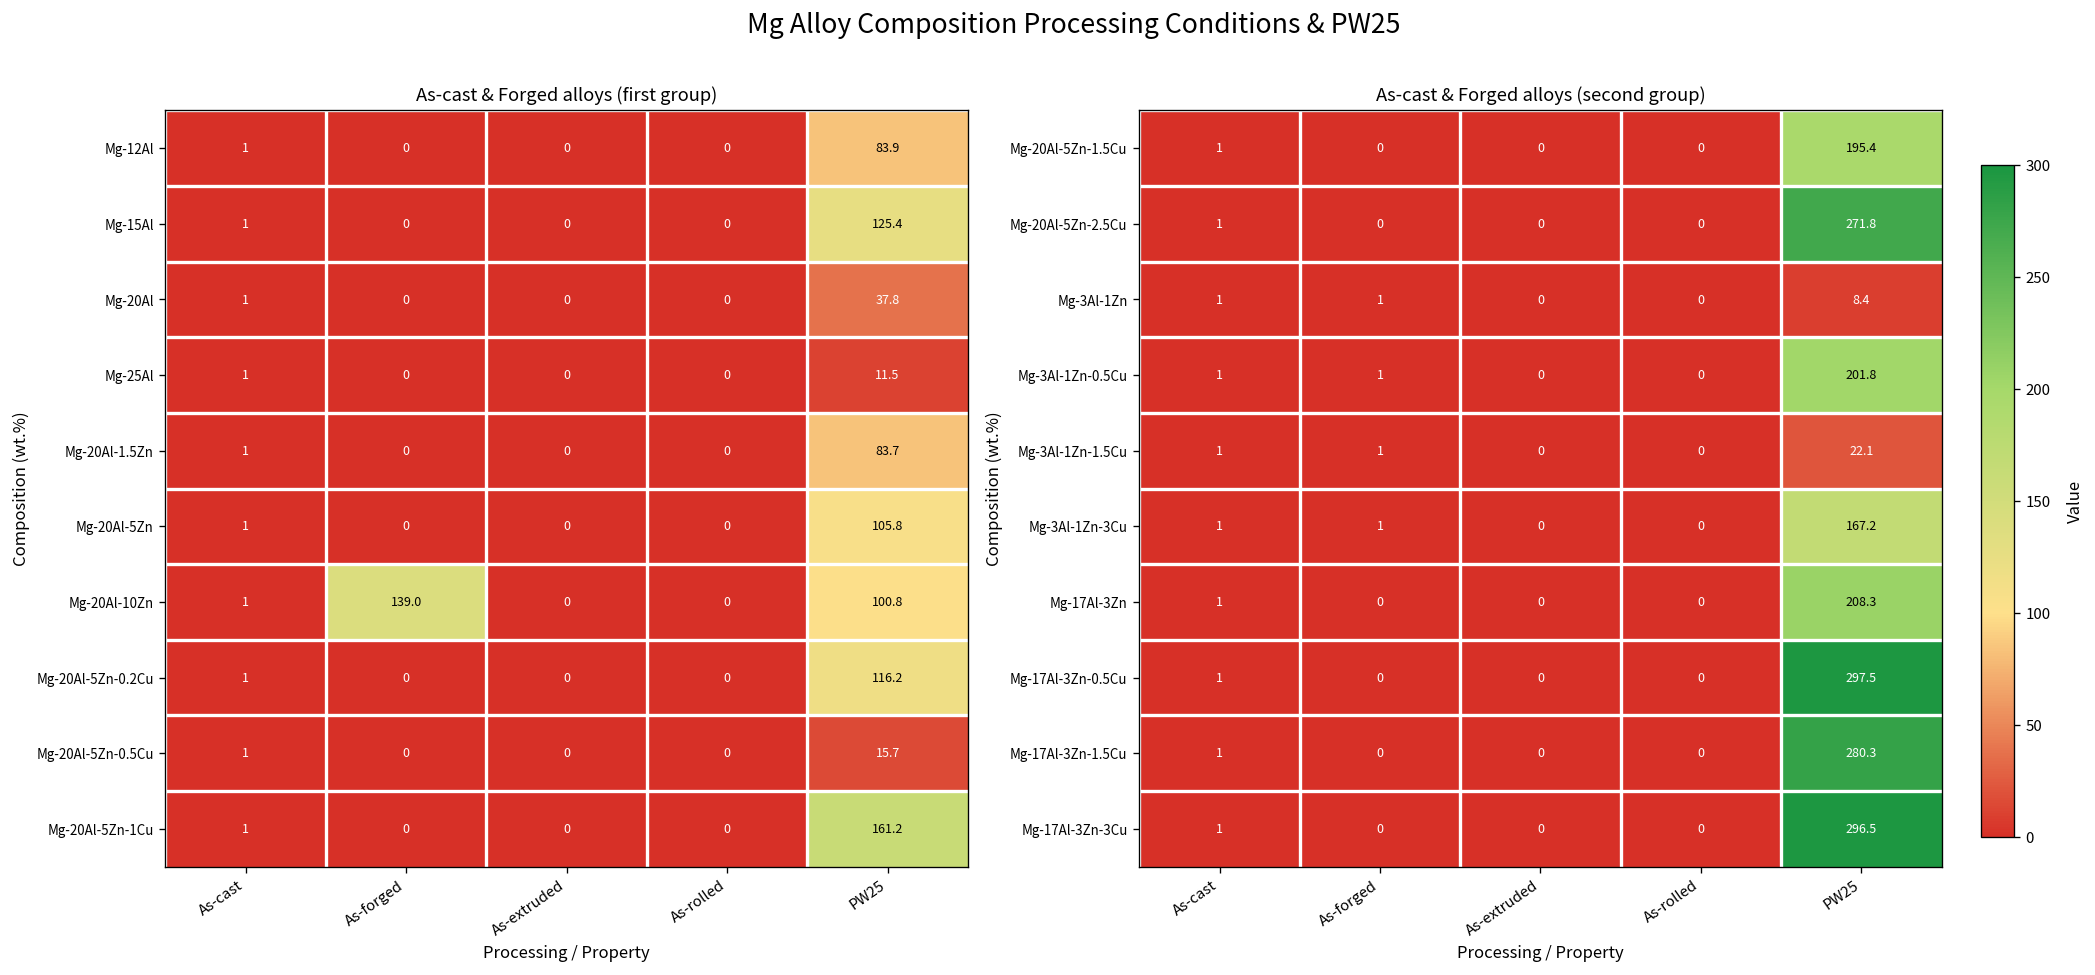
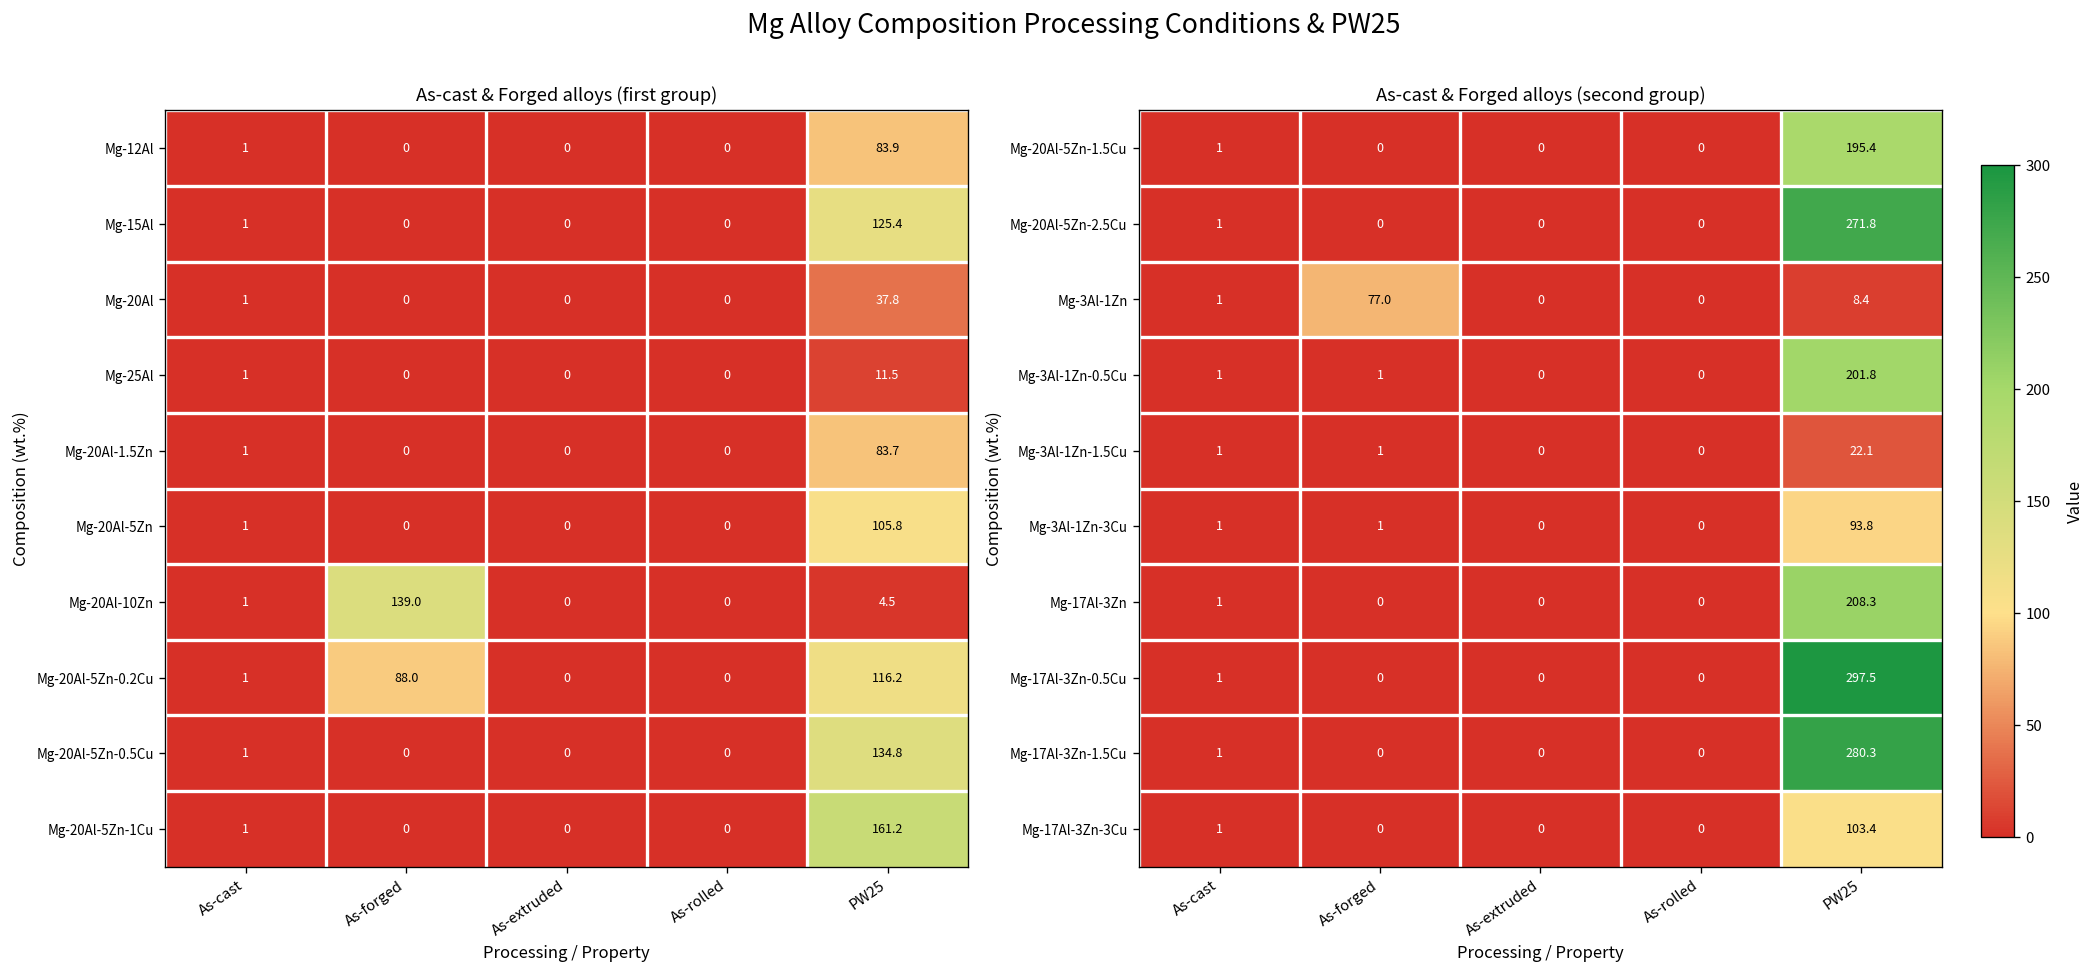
As-cast & Forged alloys (first group), Mg-20Al-10Zn, PW25: 100.8 -> 4.5
As-cast & Forged alloys (first group), Mg-20Al-5Zn-0.2Cu, As-forged: 0 -> 88.0
As-cast & Forged alloys (first group), Mg-20Al-5Zn-0.5Cu, PW25: 15.7 -> 134.8
As-cast & Forged alloys (second group), Mg-3Al-1Zn, As-forged: 1 -> 77.0
As-cast & Forged alloys (second group), Mg-3Al-1Zn-3Cu, PW25: 167.2 -> 93.8
As-cast & Forged alloys (second group), Mg-17Al-3Zn-3Cu, PW25: 296.5 -> 103.4
